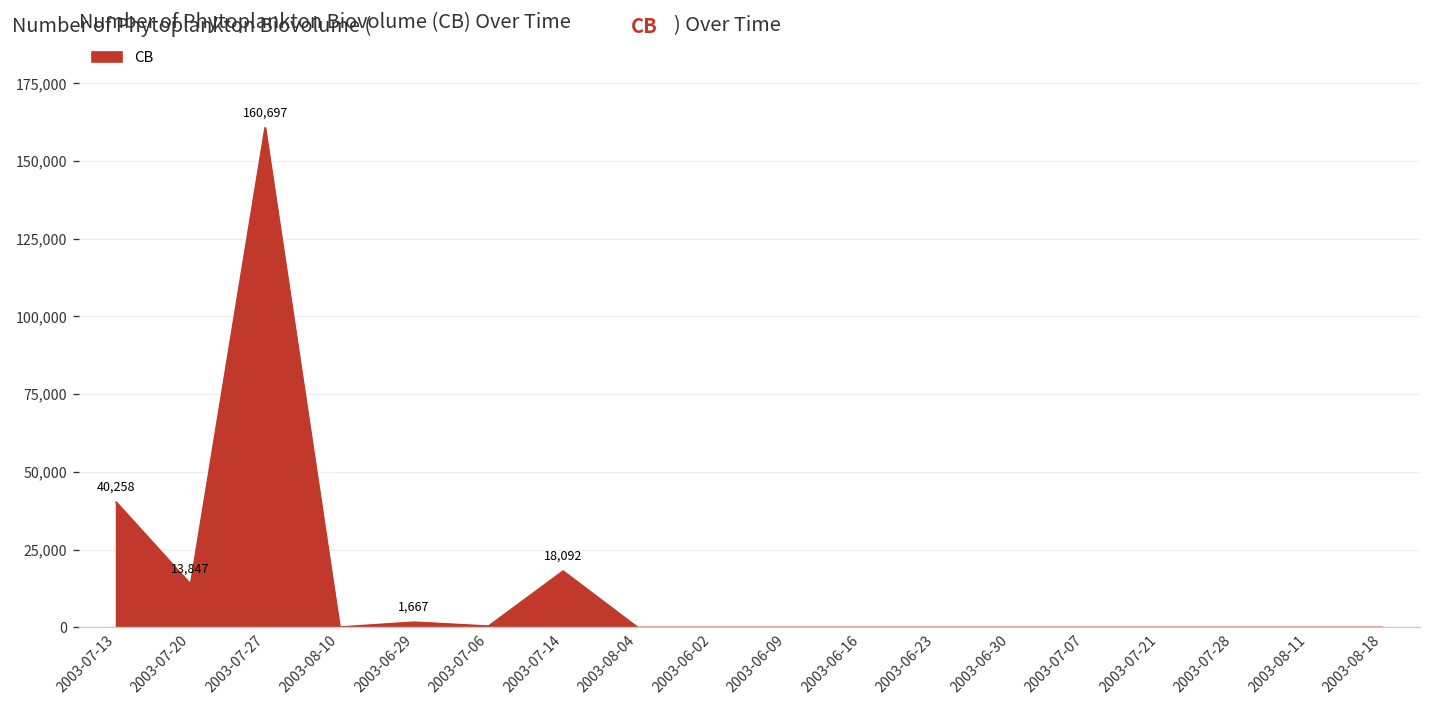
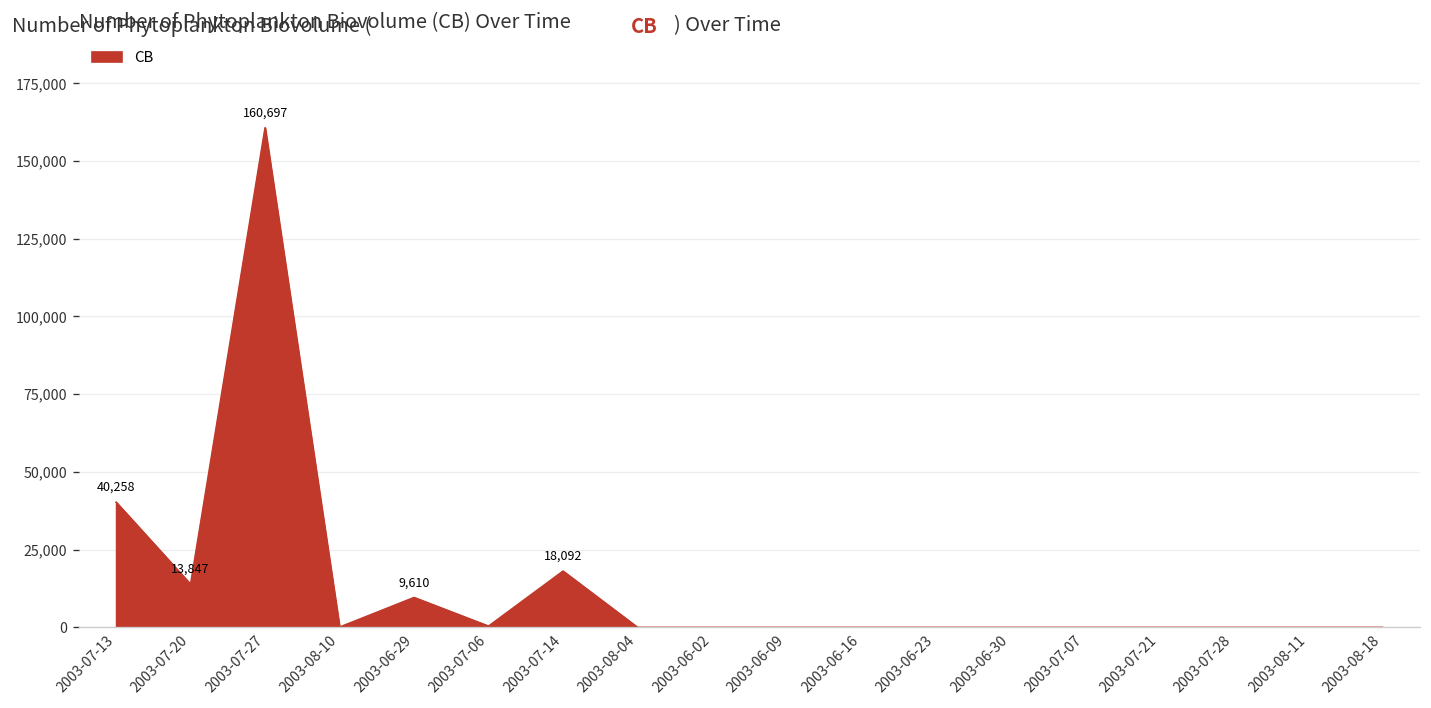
2003-06-29: 1,667 -> 9,610
